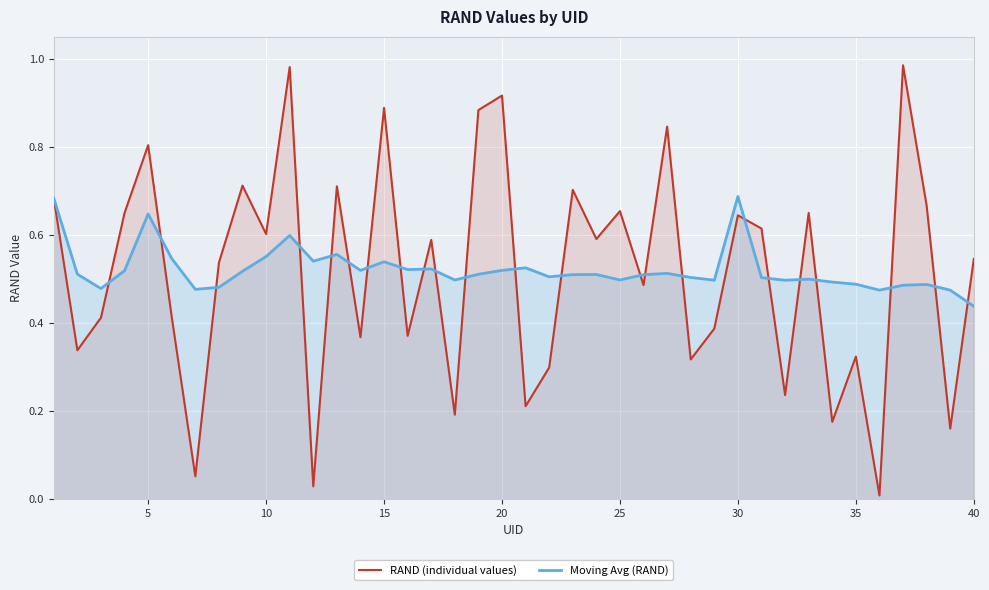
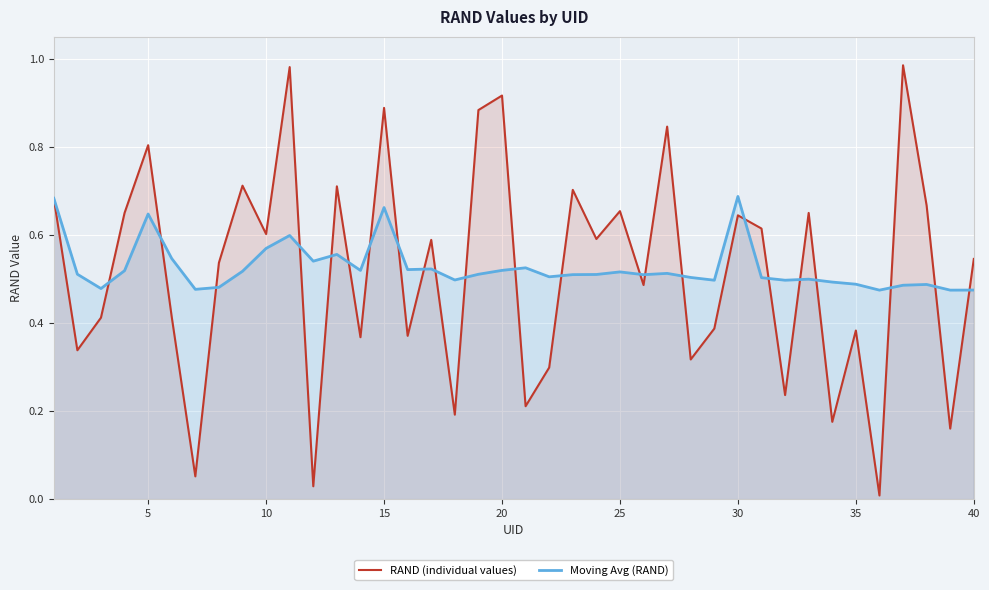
Moving Avg (RAND), 10: 0.55 -> 0.57
Moving Avg (RAND), 15: 0.54 -> 0.66
Moving Avg (RAND), 25: 0.50 -> 0.52
RAND (individual values), 35: 0.32 -> 0.38
Moving Avg (RAND), 40: 0.44 -> 0.47
